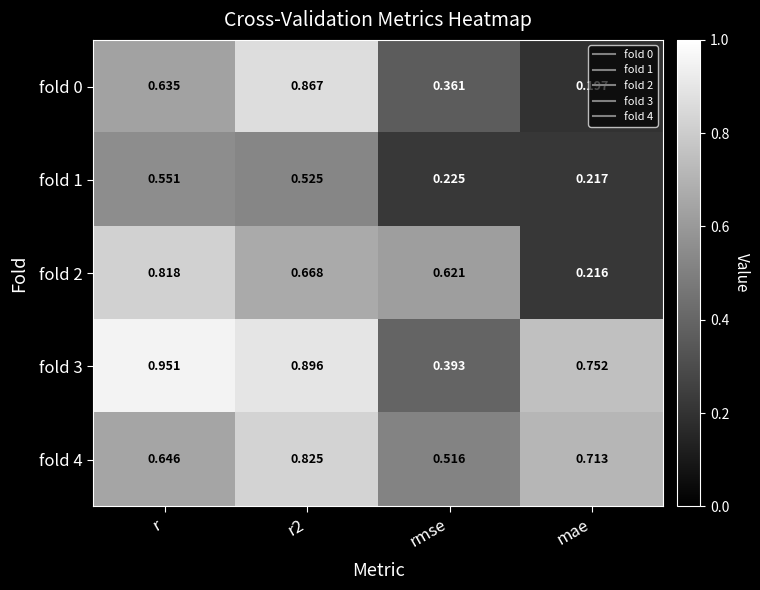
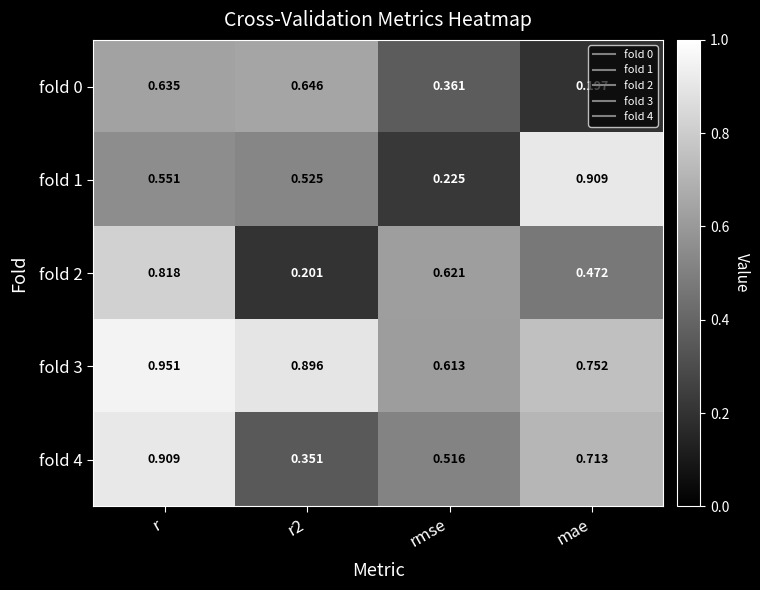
fold 0, r2: 0.867 -> 0.646
fold 1, mae: 0.217 -> 0.909
fold 2, r2: 0.668 -> 0.201
fold 2, mae: 0.216 -> 0.472
fold 3, rmse: 0.393 -> 0.613
fold 4, r: 0.646 -> 0.909
fold 4, r2: 0.825 -> 0.351
